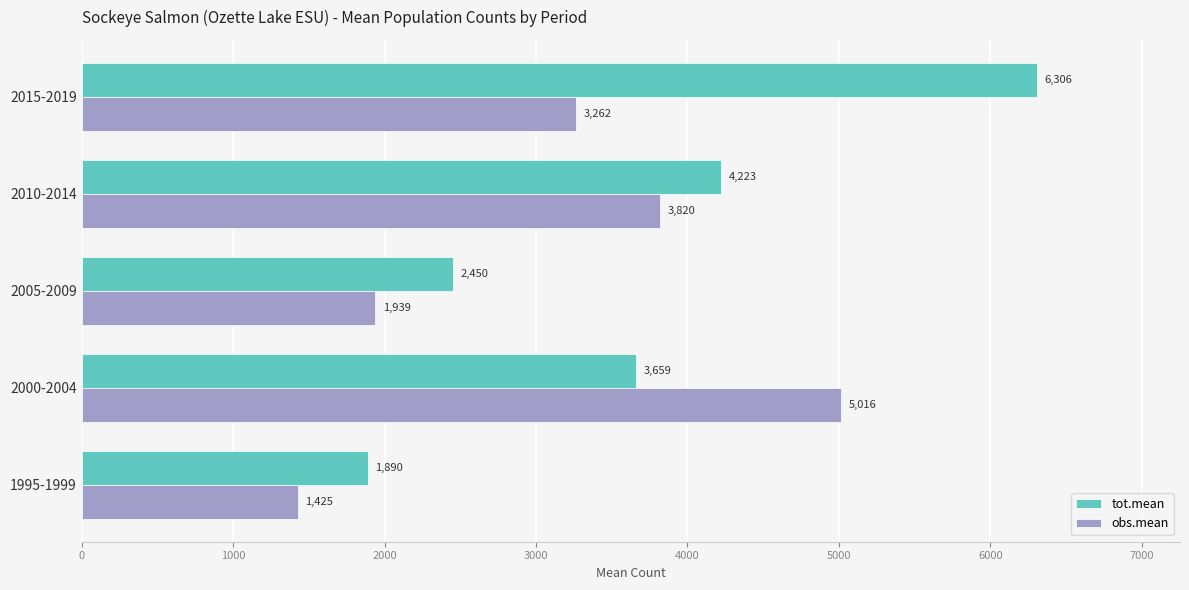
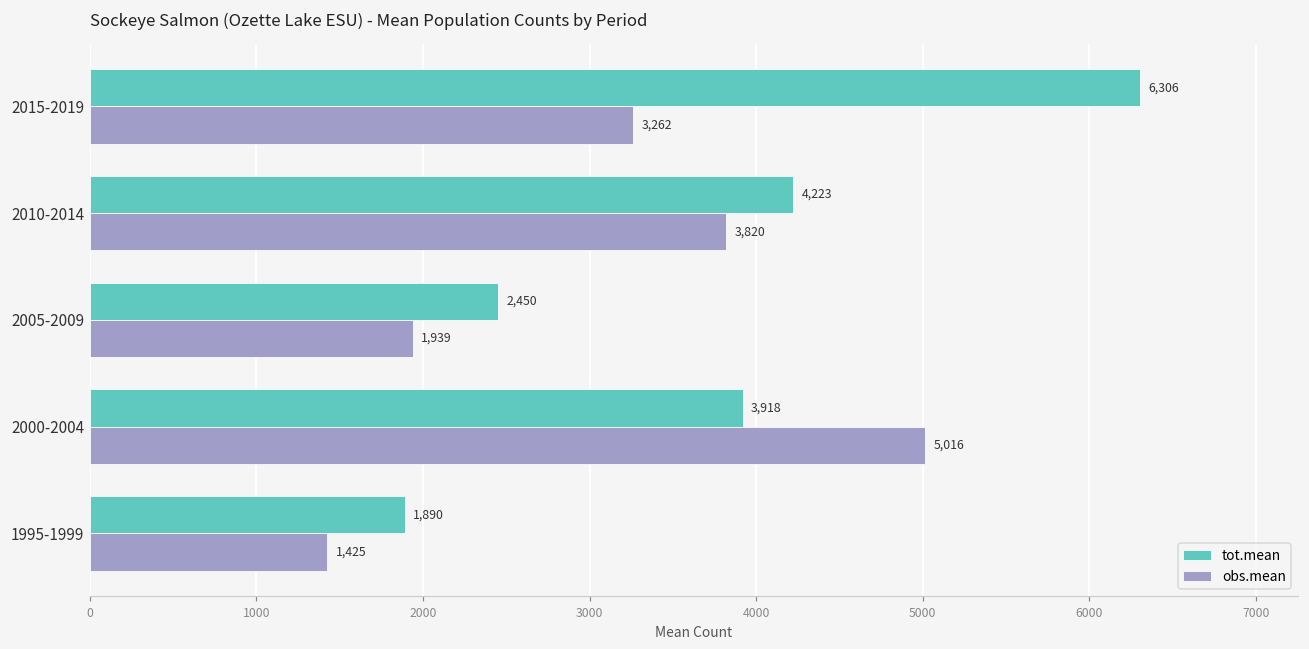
tot.mean, 2000-2004: 3,659 -> 3,918
